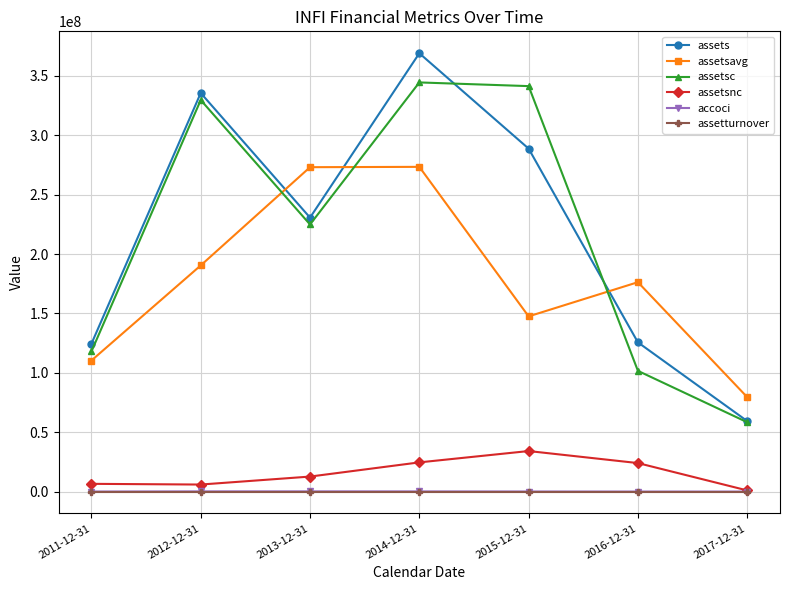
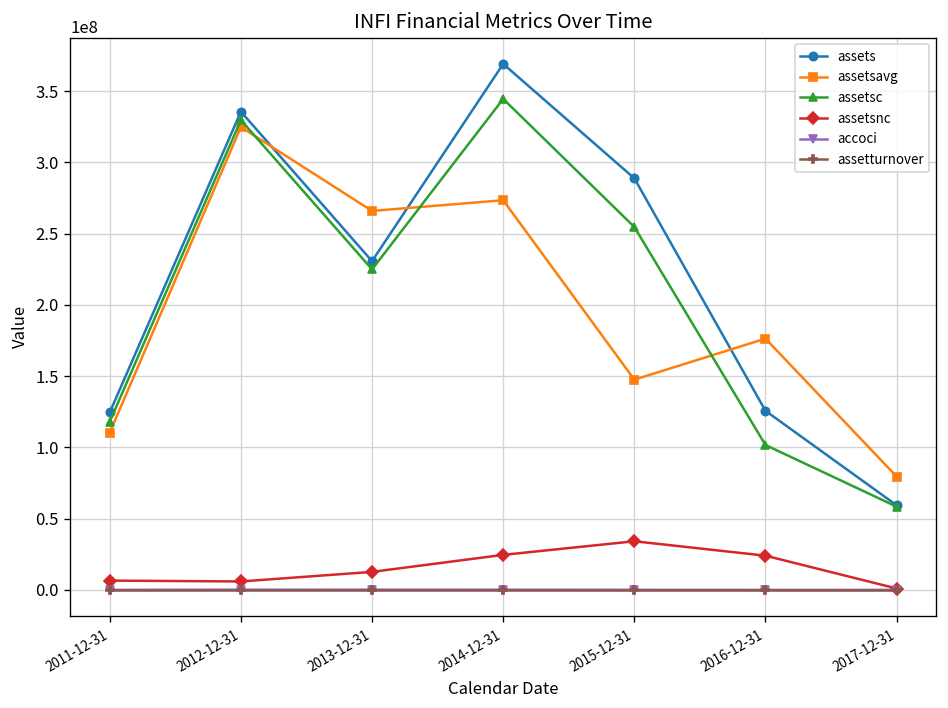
assetsavg, 2012-12-31: 190000000 -> 325000000
assetsavg, 2013-12-31: 273000000 -> 266000000
assetsc, 2015-12-31: 341000000 -> 255000000
